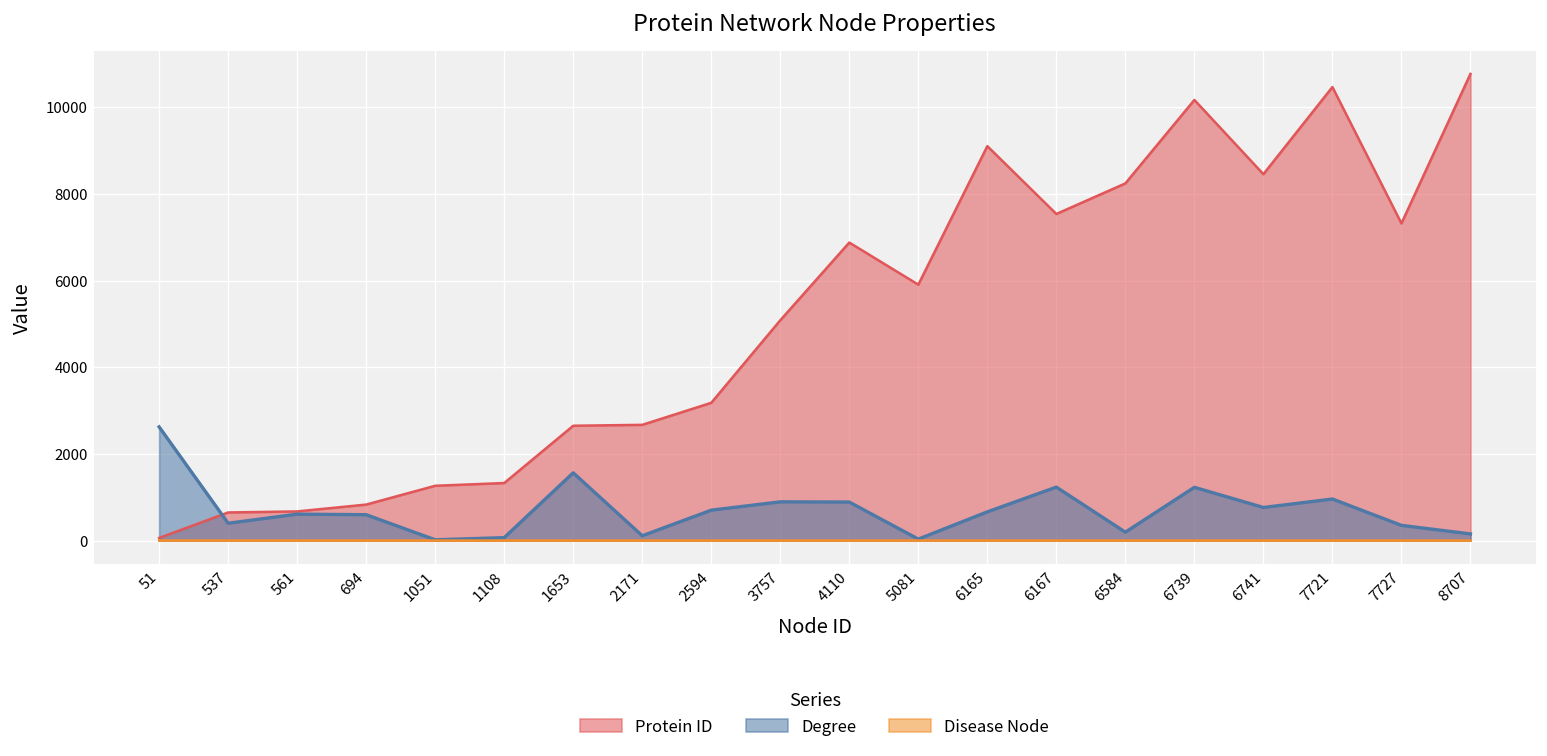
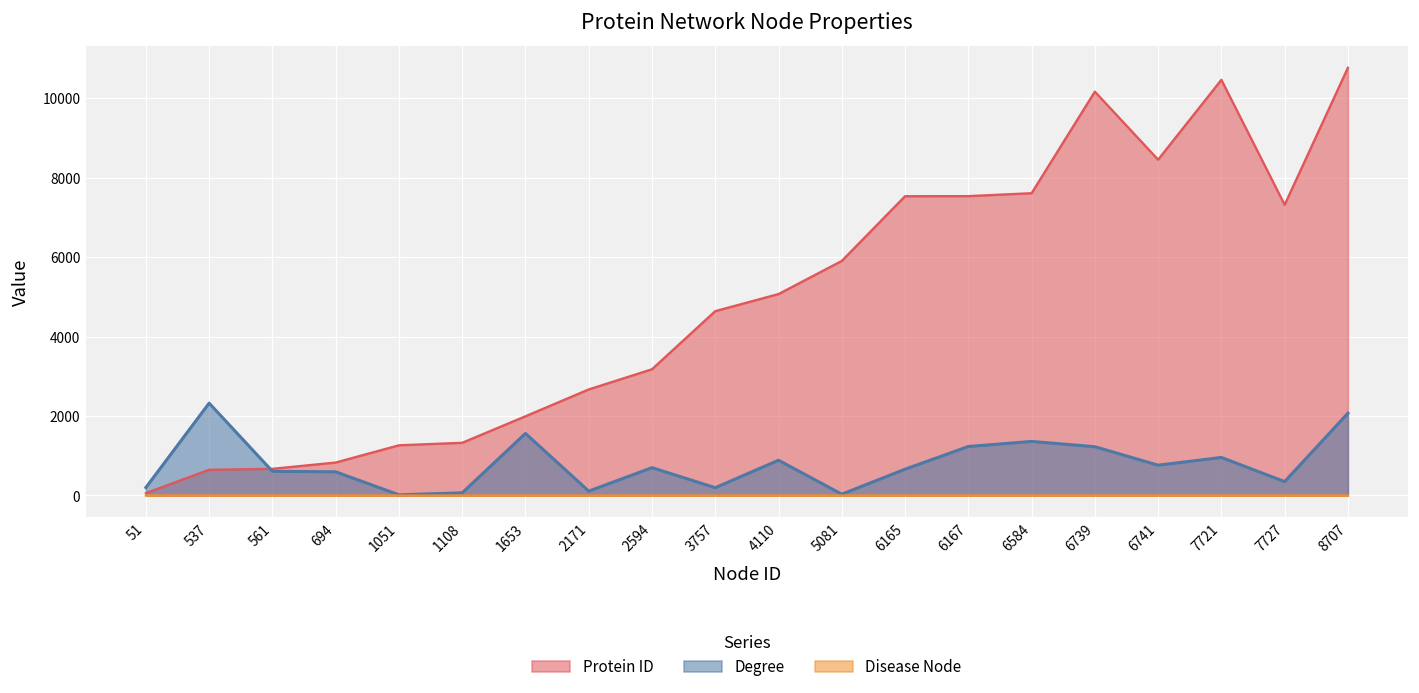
Degree, 51: 2600 -> 200
Degree, 537: 400 -> 2300
Protein ID, 1653: 2600 -> 2000
Protein ID, 3757: 5100 -> 4600
Degree, 3757: 900 -> 200
Protein ID, 4110: 6900 -> 5100
Protein ID, 6165: 9100 -> 7500
Protein ID, 6584: 8200 -> 7600
Degree, 6584: 200 -> 1400
Degree, 8707: 200 -> 2100
